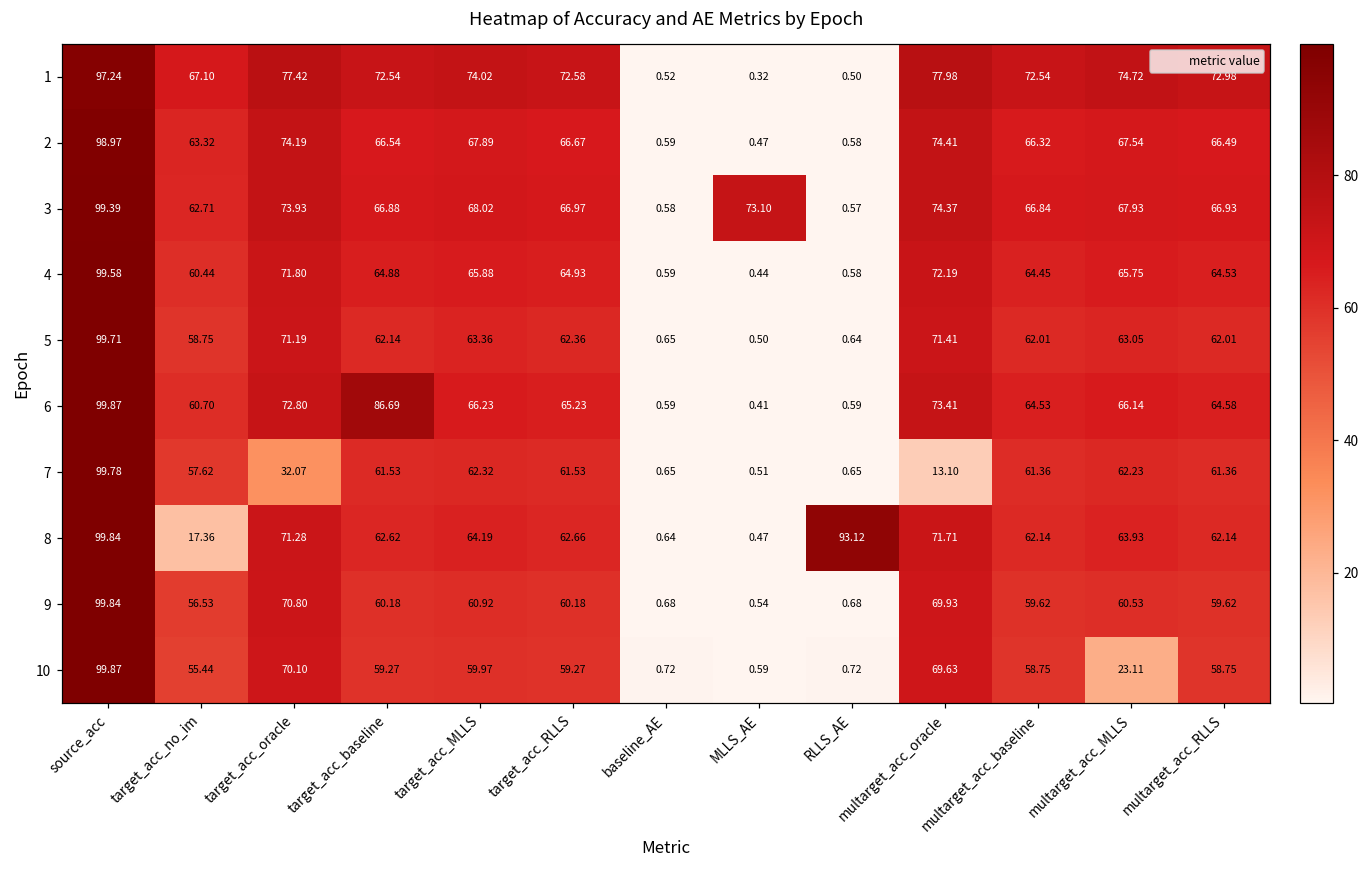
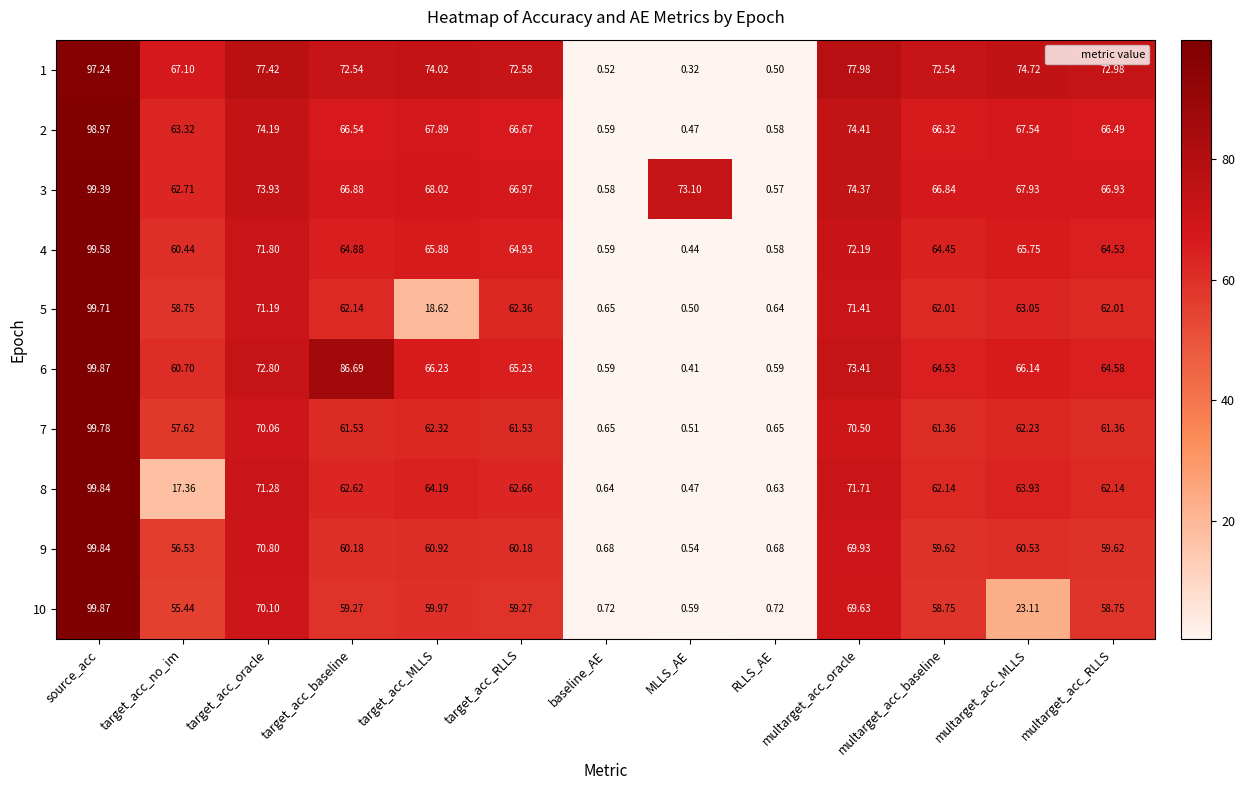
5, target_acc_MLLS: 63.36 -> 18.62
7, target_acc_oracle: 32.07 -> 70.06
7, multarget_acc_oracle: 13.10 -> 70.50
8, RLLS_AE: 93.12 -> 0.63
